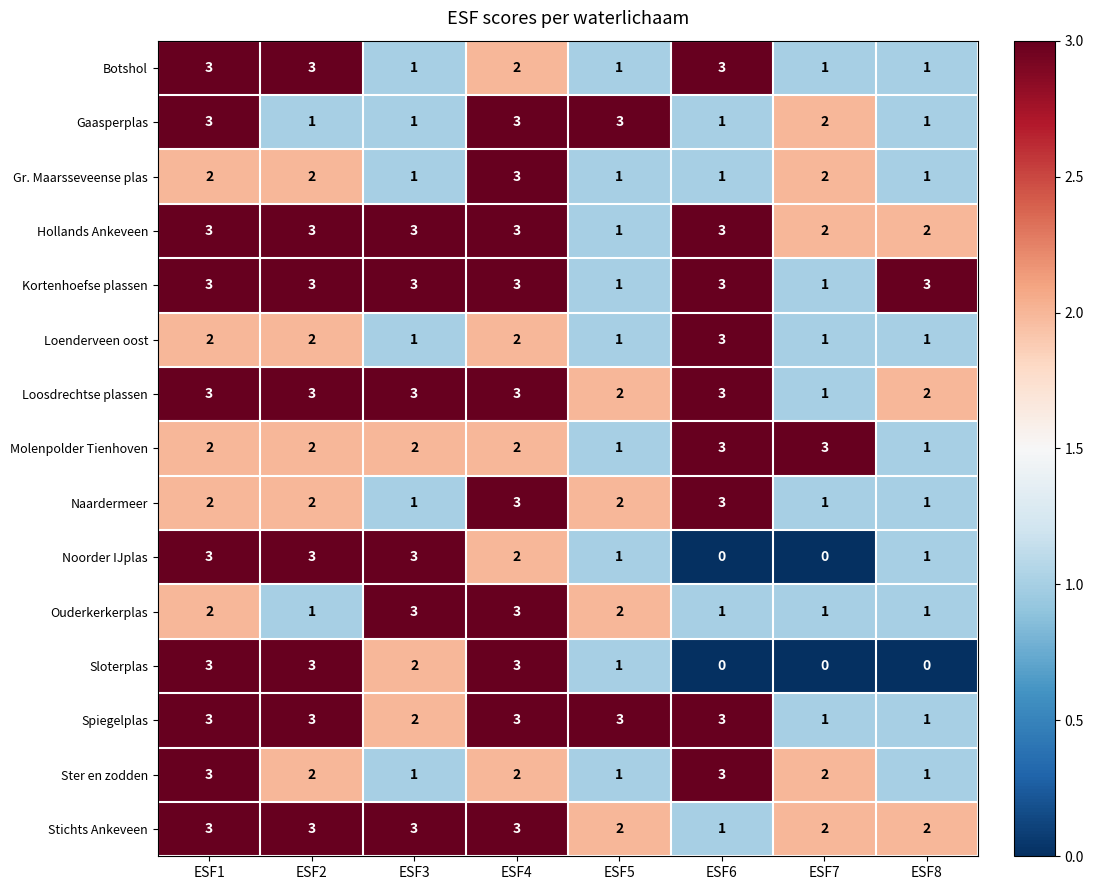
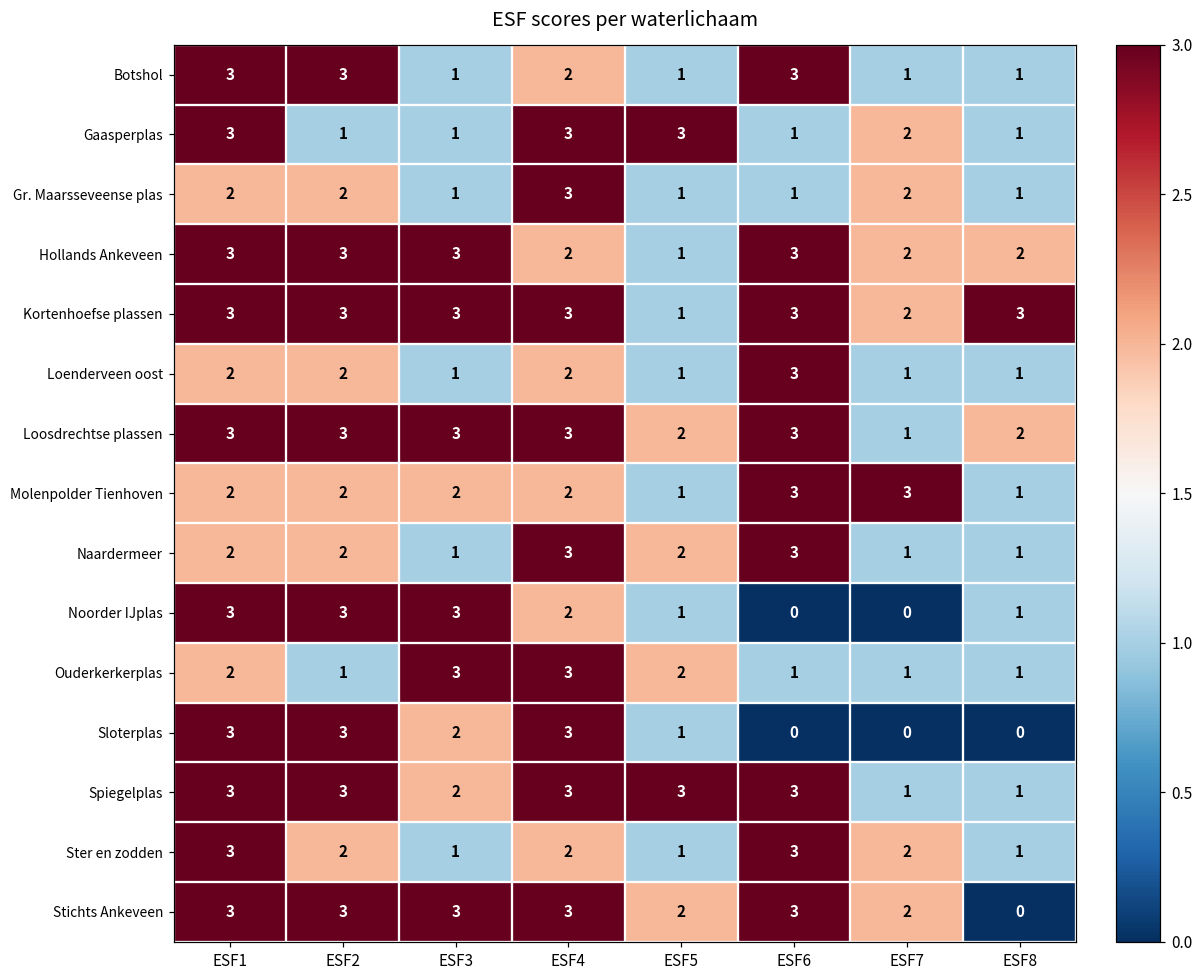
Hollands Ankeveen, ESF4: 3 -> 2
Kortenhoefse plassen, ESF7: 1 -> 2
Stichts Ankeveen, ESF6: 1 -> 3
Stichts Ankeveen, ESF8: 2 -> 0
